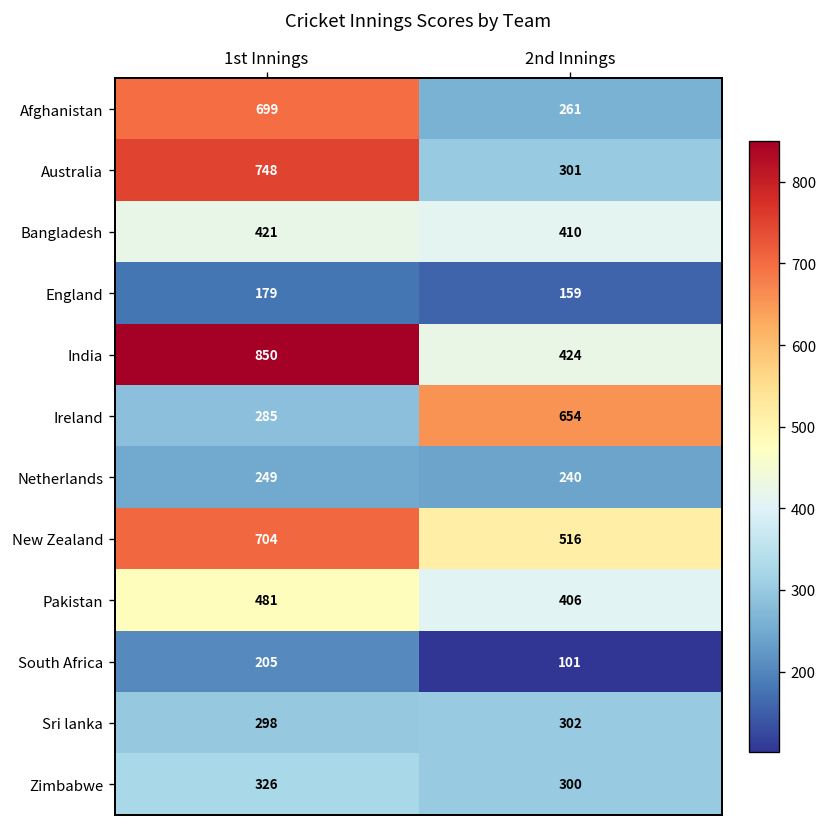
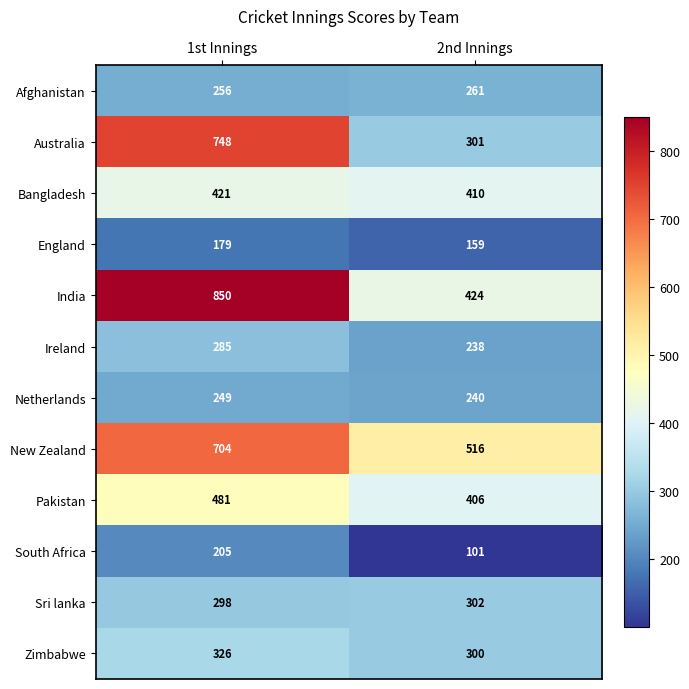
Afghanistan, 1st Innings: 699 -> 256
Ireland, 2nd Innings: 654 -> 238
